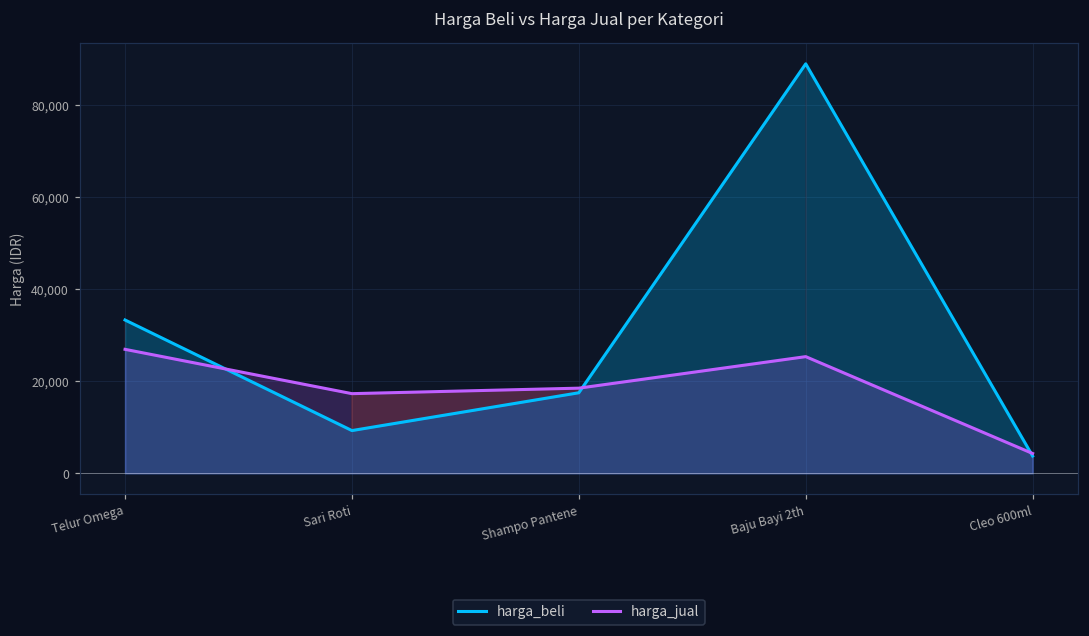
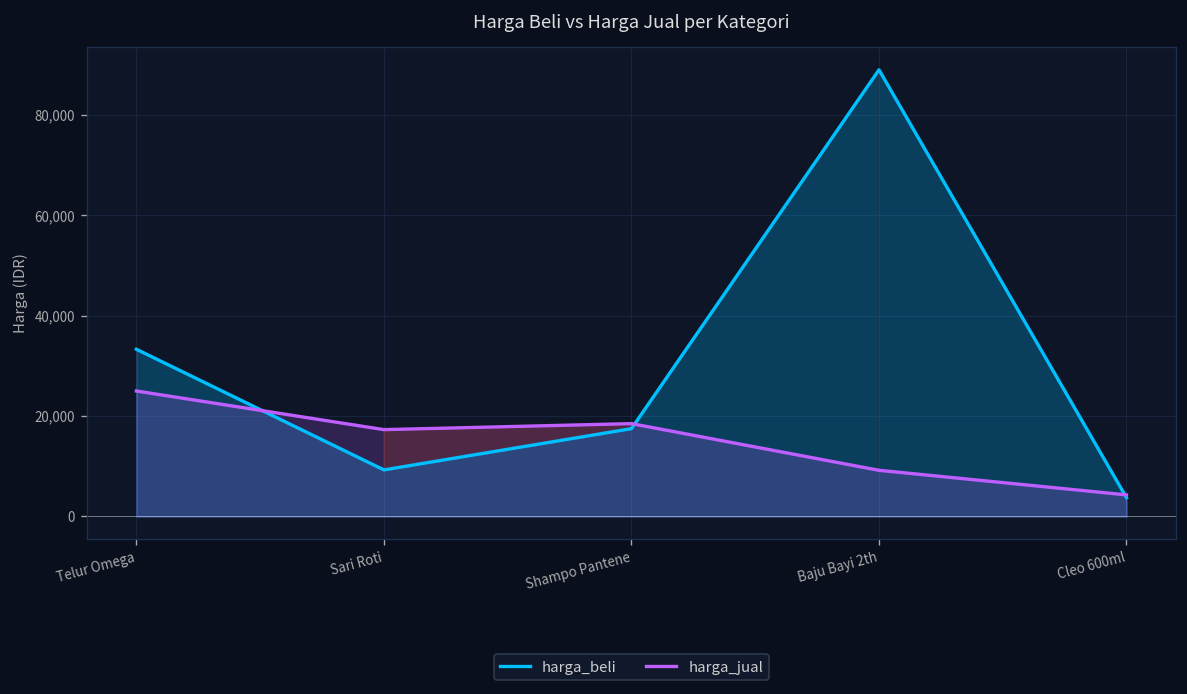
harga_jual, Telur Omega: 27,000 -> 25,000
harga_jual, Baju Bayi 2th: 25,000 -> 9,000
